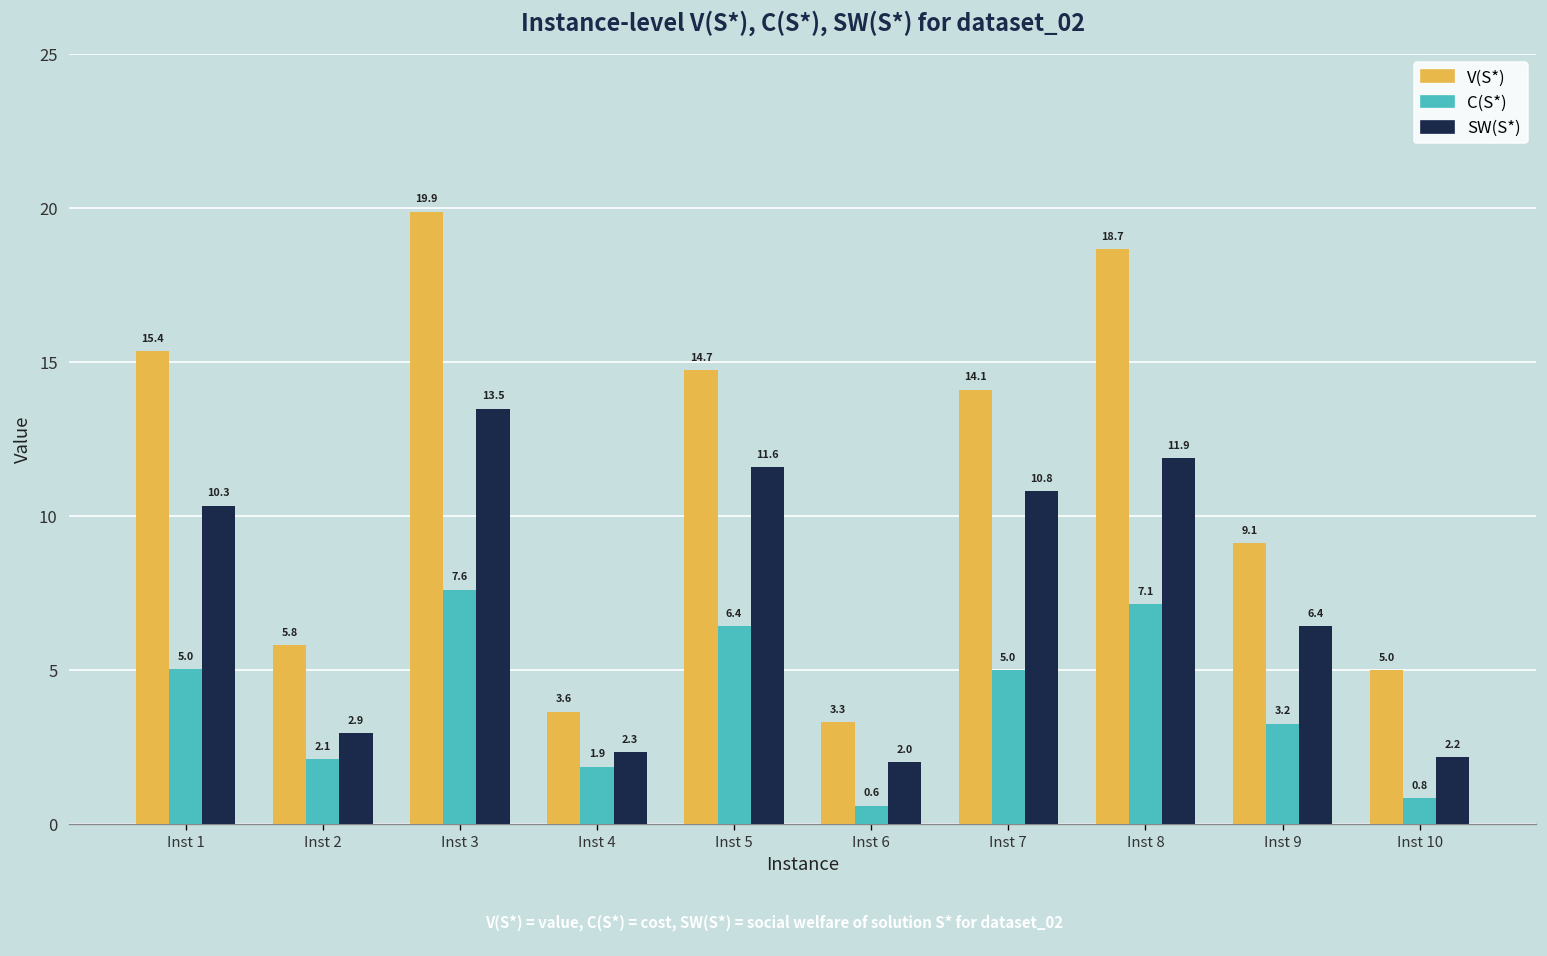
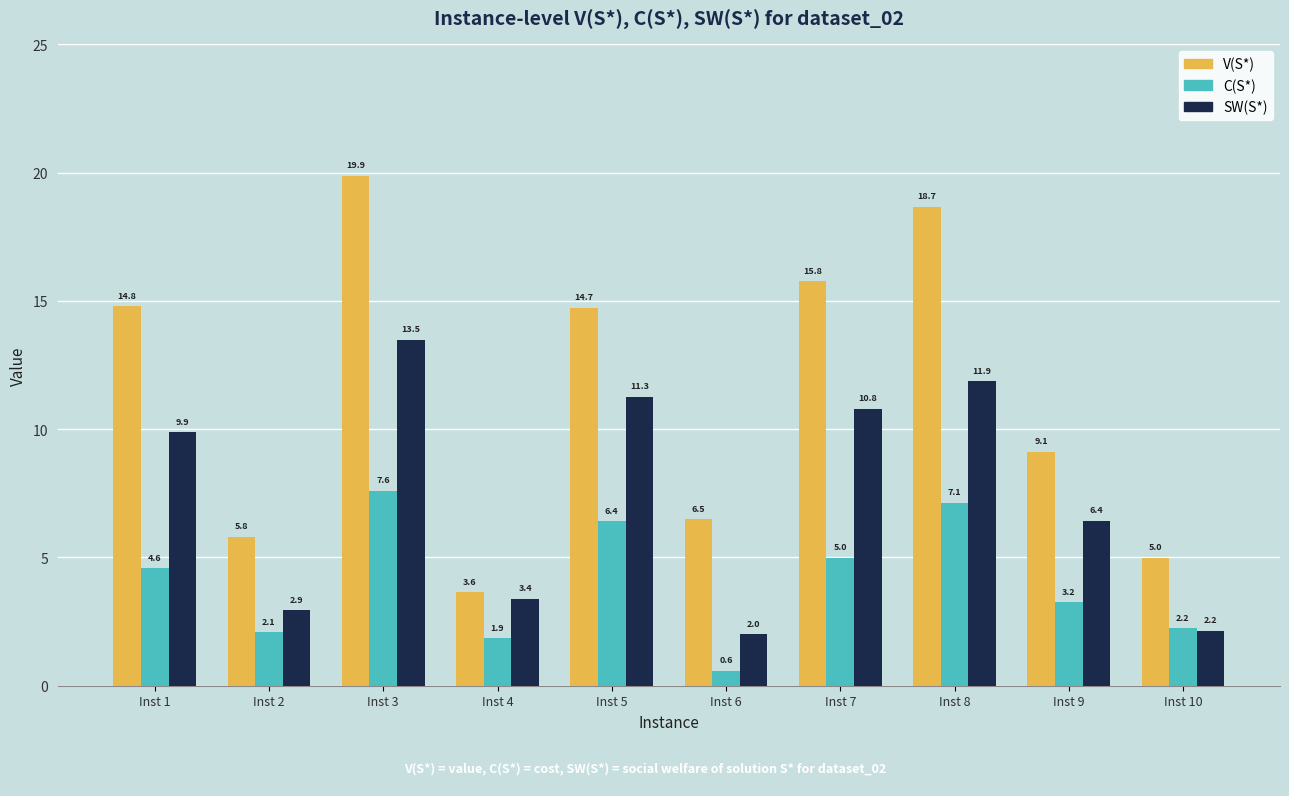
V(S*), Inst 1: 15.4 -> 14.8
C(S*), Inst 1: 5.0 -> 4.6
SW(S*), Inst 1: 10.3 -> 9.9
SW(S*), Inst 4: 2.3 -> 3.4
SW(S*), Inst 5: 11.6 -> 11.3
V(S*), Inst 6: 3.3 -> 6.5
V(S*), Inst 7: 14.1 -> 15.8
C(S*), Inst 10: 0.8 -> 2.2
